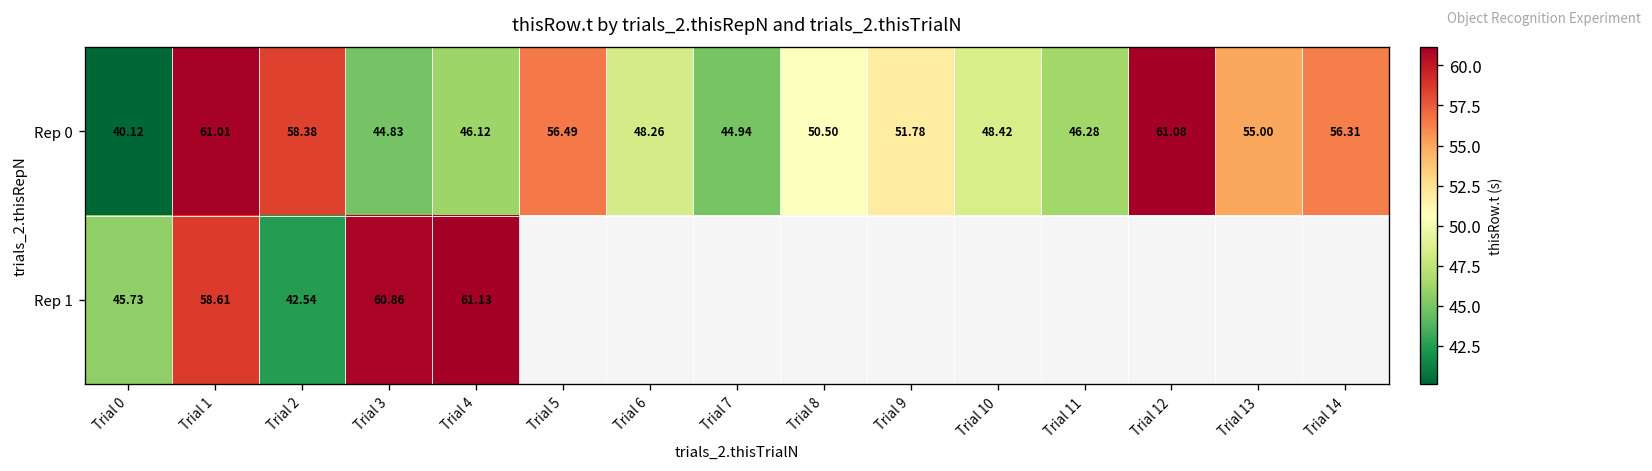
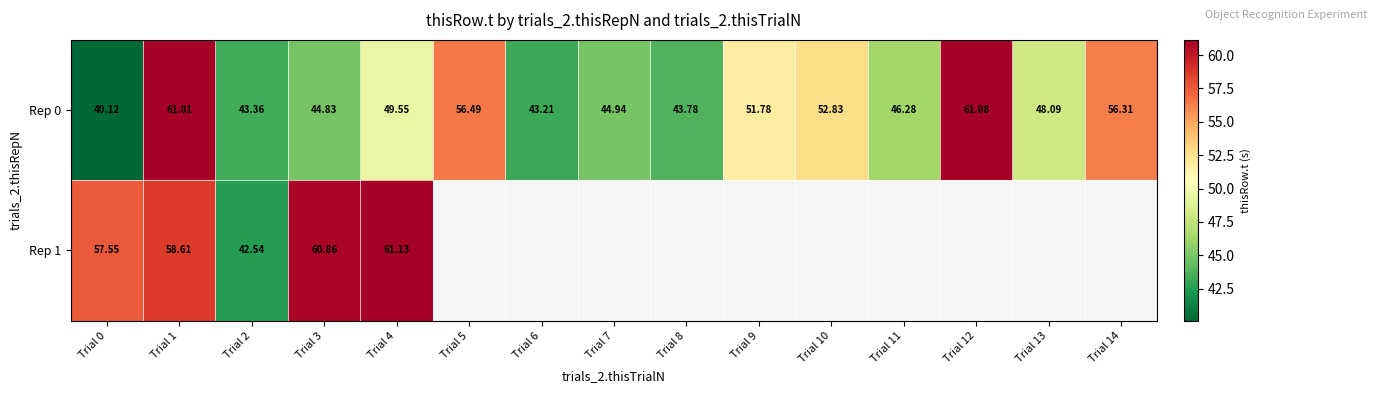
Rep 0, Trial 2: 58.38 -> 43.36
Rep 0, Trial 4: 46.12 -> 49.55
Rep 0, Trial 6: 48.26 -> 43.21
Rep 0, Trial 8: 50.50 -> 43.78
Rep 0, Trial 10: 48.42 -> 52.83
Rep 0, Trial 13: 55.00 -> 48.09
Rep 1, Trial 0: 45.73 -> 57.55
